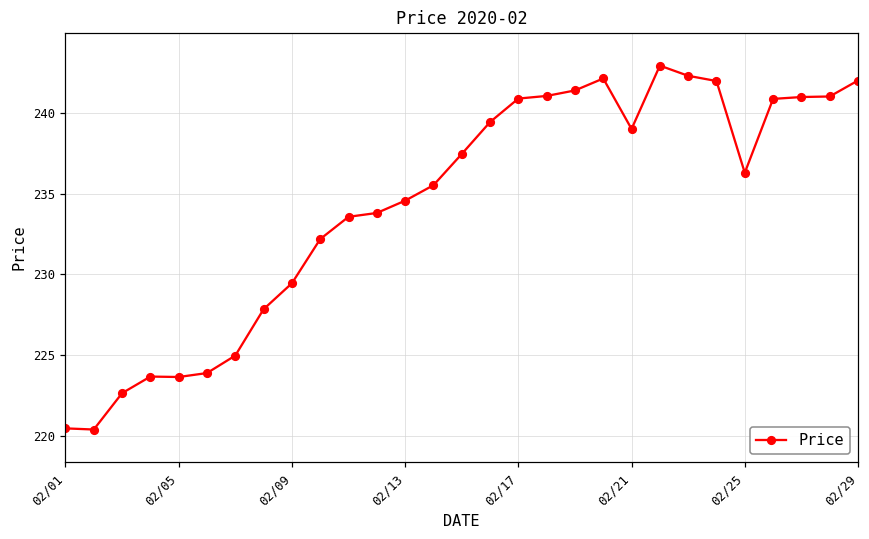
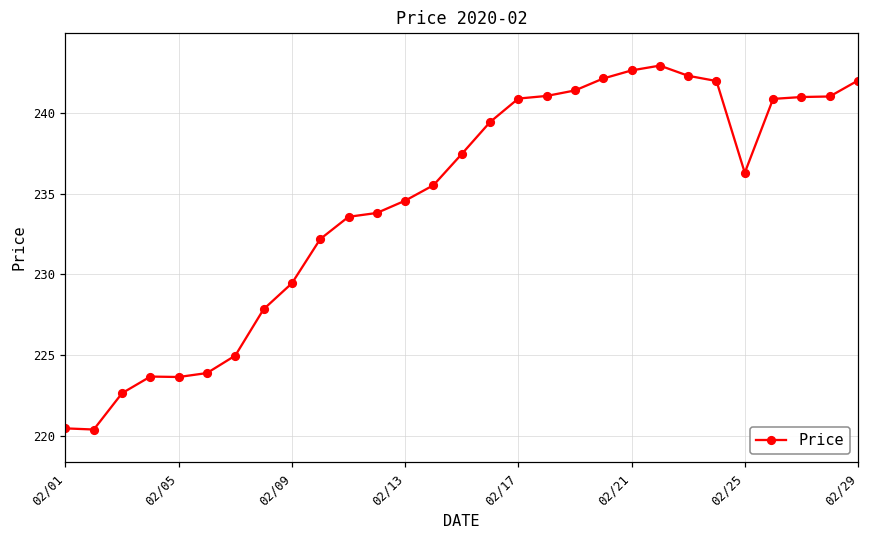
02/21: 239.0 -> 242.7
